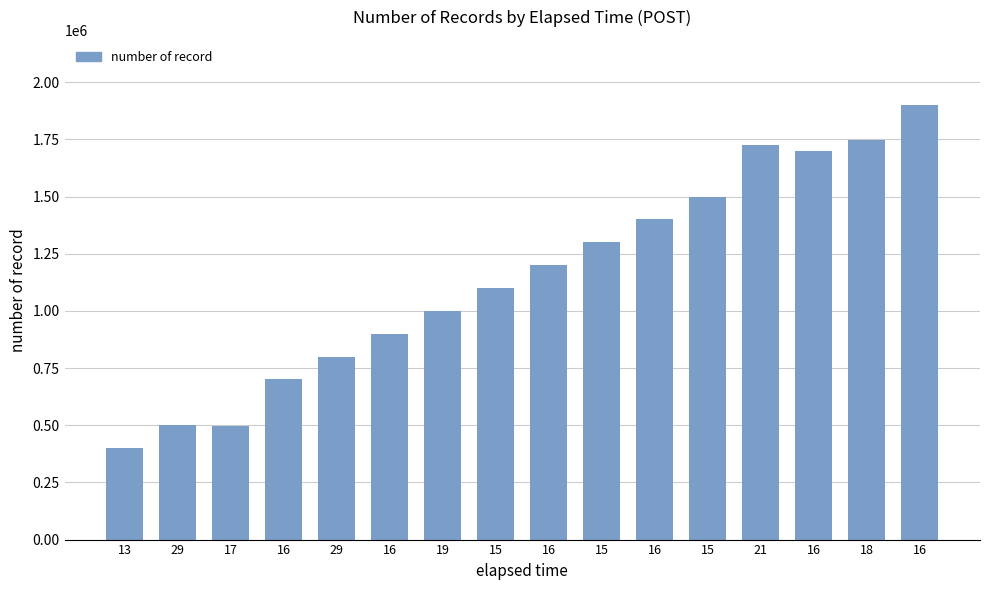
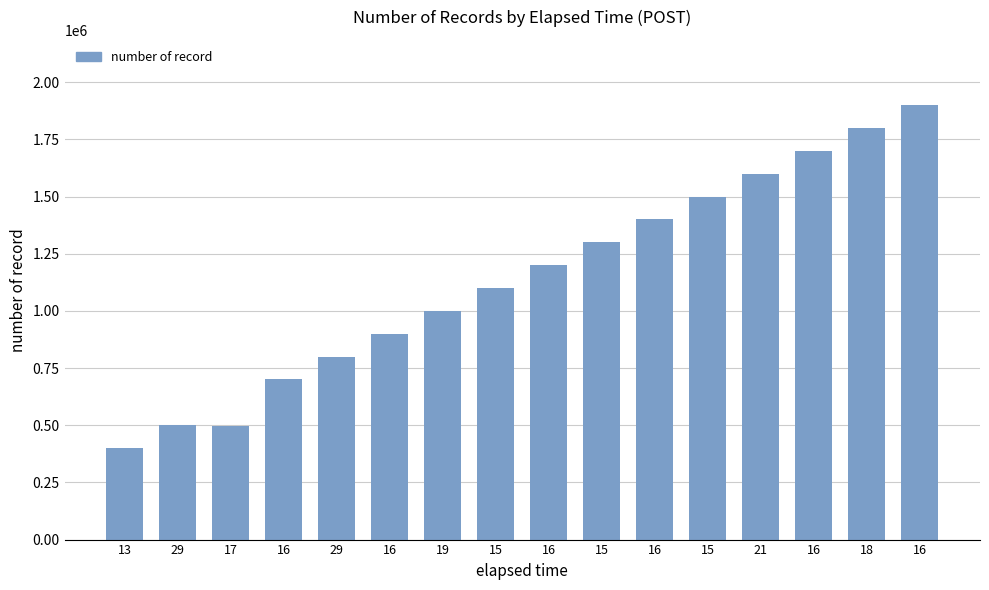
21: 1730000 -> 1600000
18: 1750000 -> 1800000
